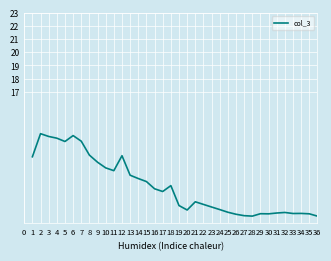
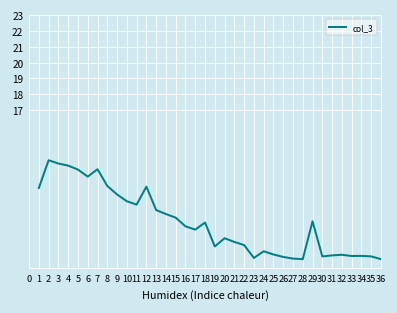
6: 13.7 -> 12.8
20: 8.0 -> 8.9
23: 8.3 -> 7.6
29: 7.7 -> 10.0
